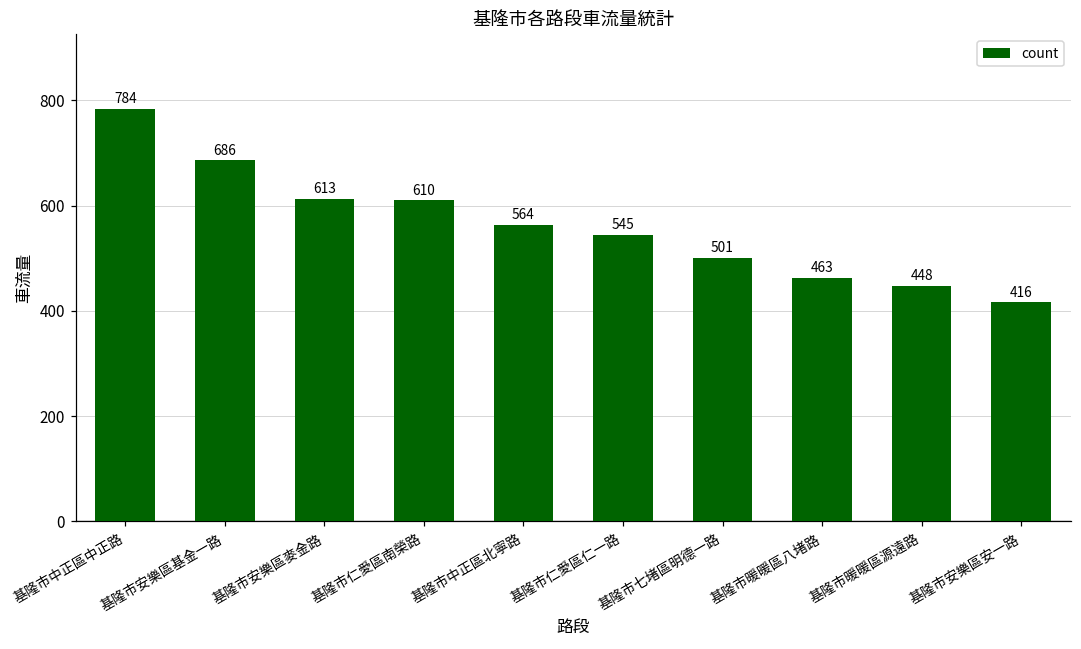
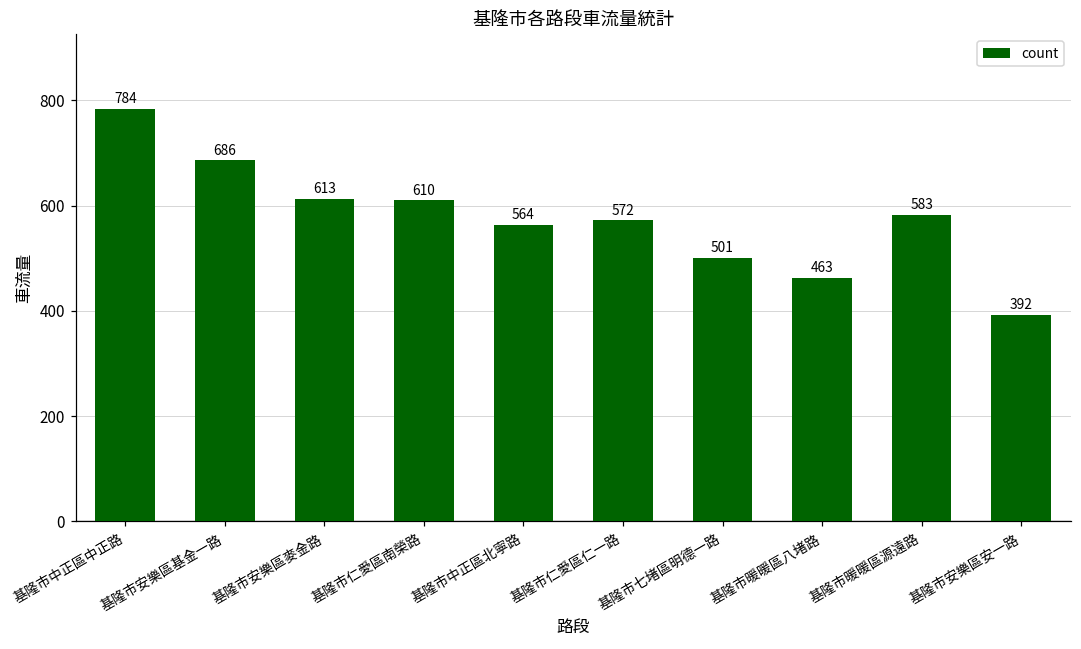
基隆市仁愛區仁一路: 545 -> 572
基隆市暖暖區源遠路: 448 -> 583
基隆市安樂區安一路: 416 -> 392
